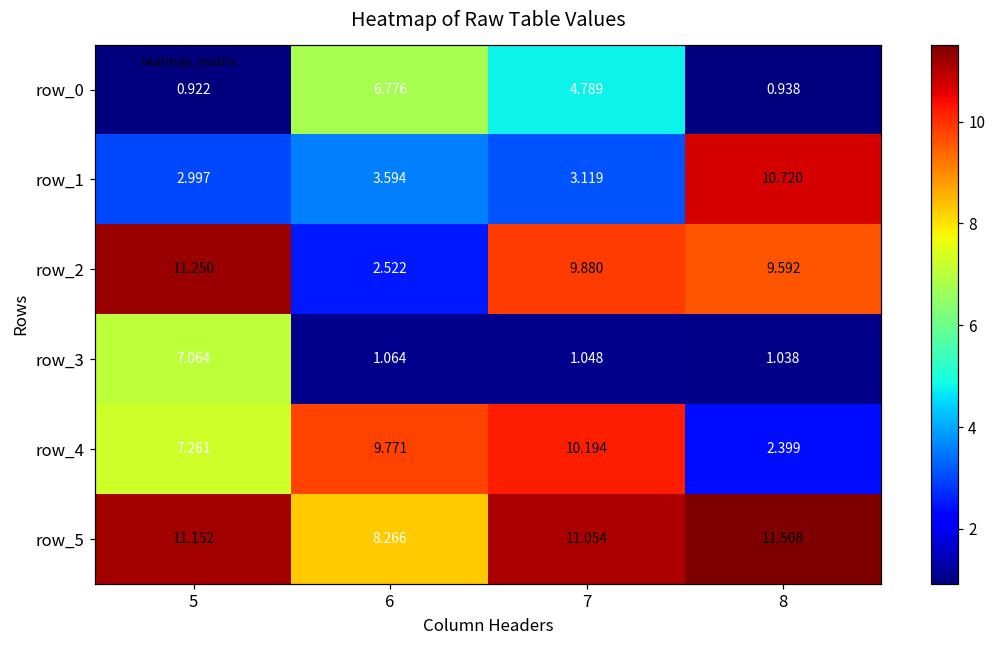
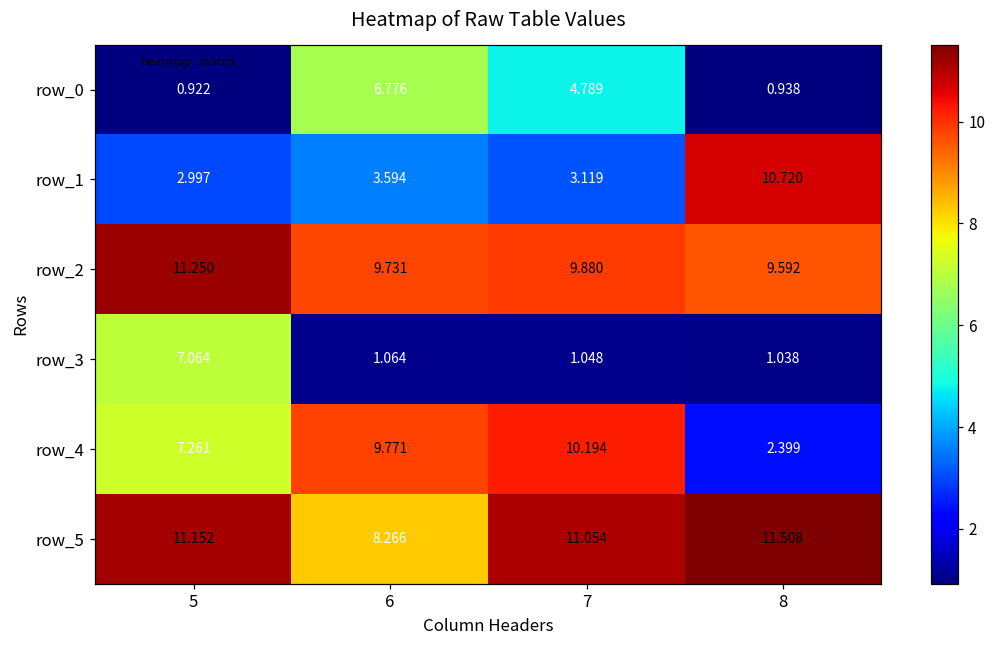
row_2, 6: 2.522 -> 9.731
